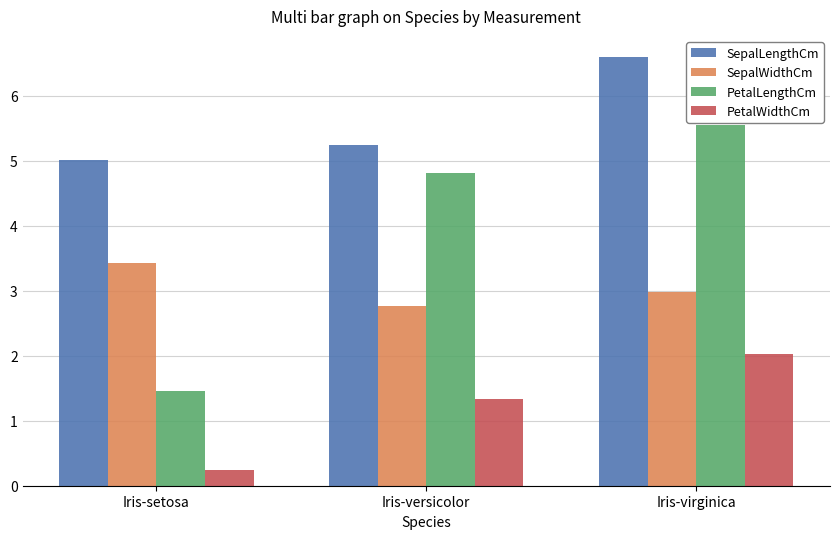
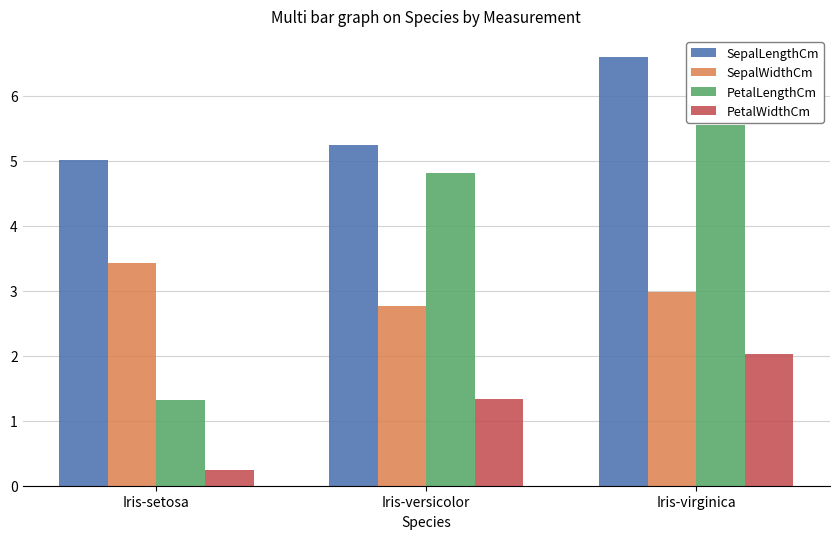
PetalLengthCm, Iris-setosa: 1.5 -> 1.3
